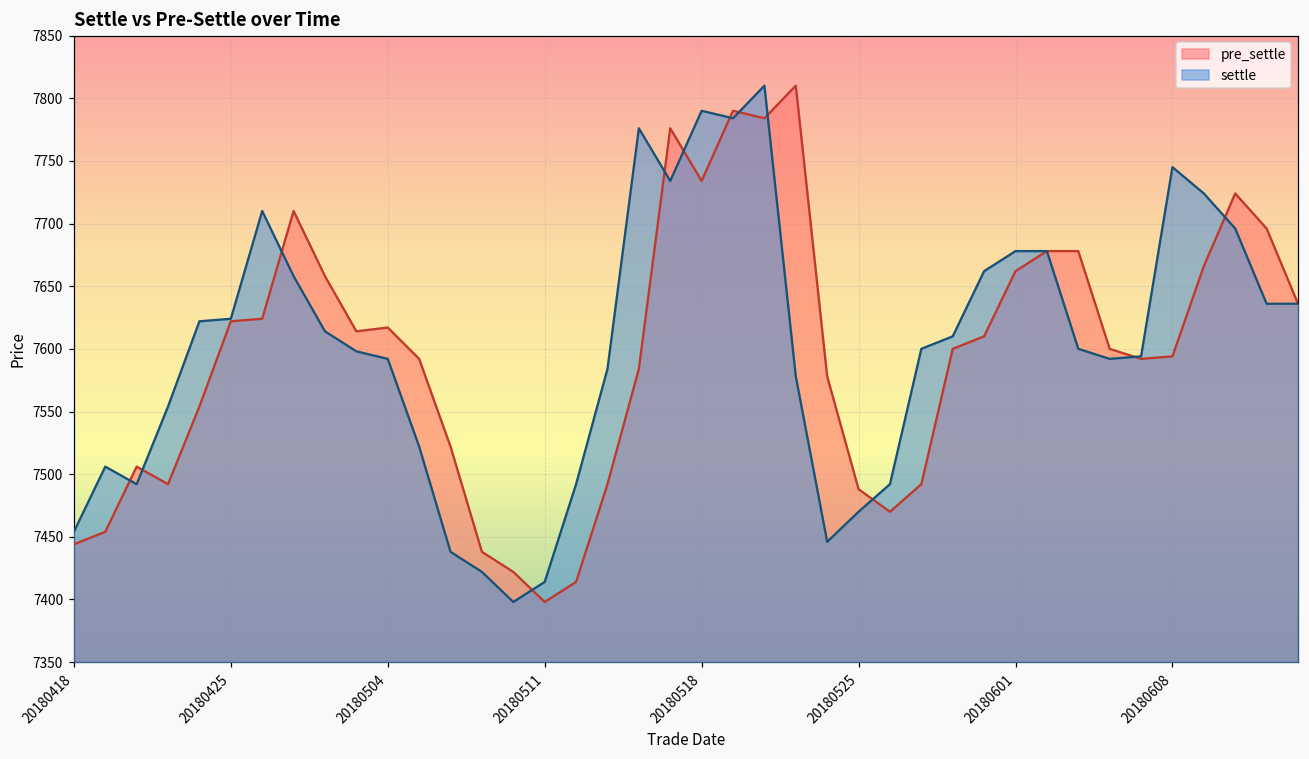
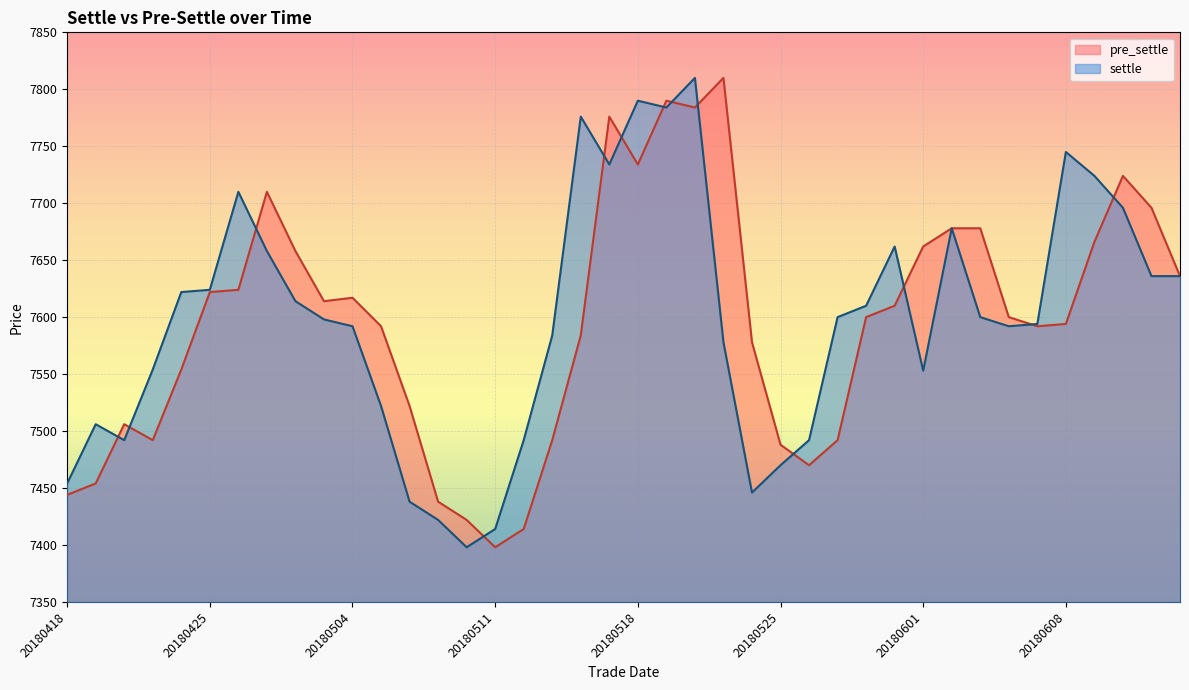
settle, 20180601: 7678 -> 7553
